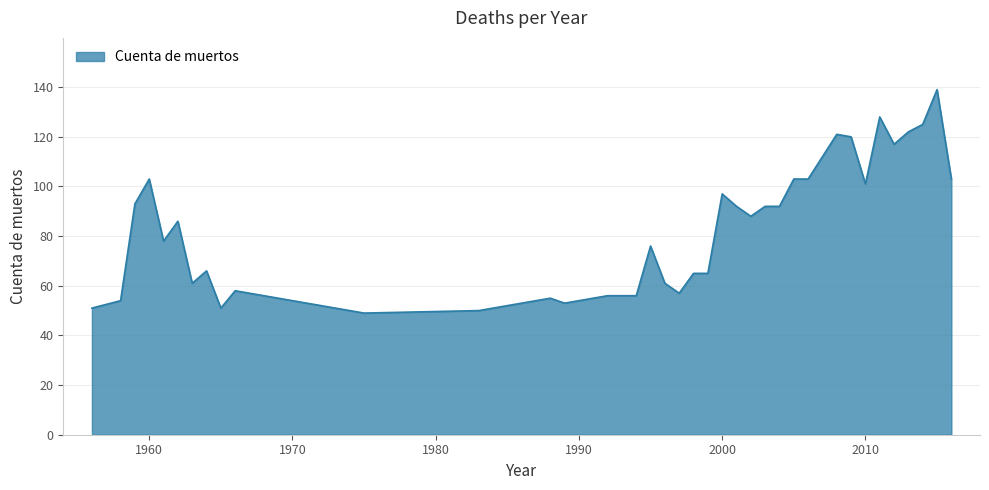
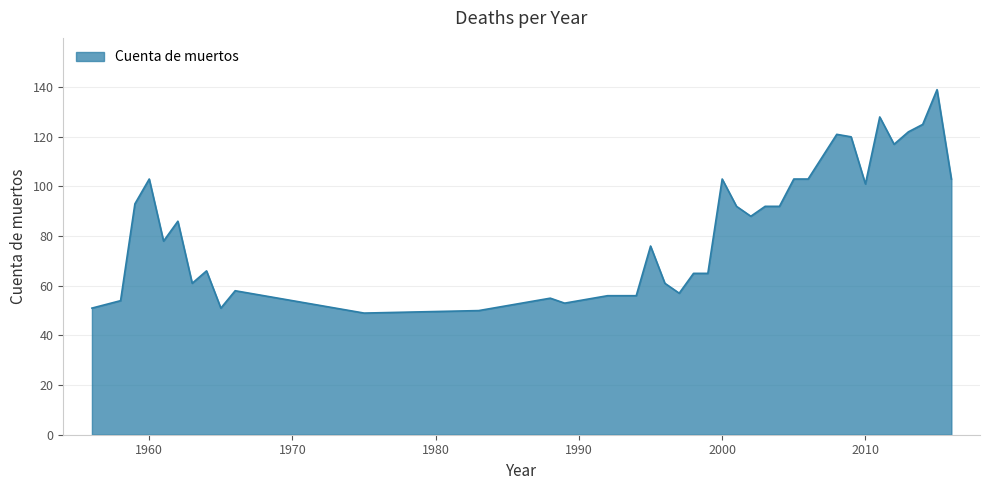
2000: 97 -> 103
